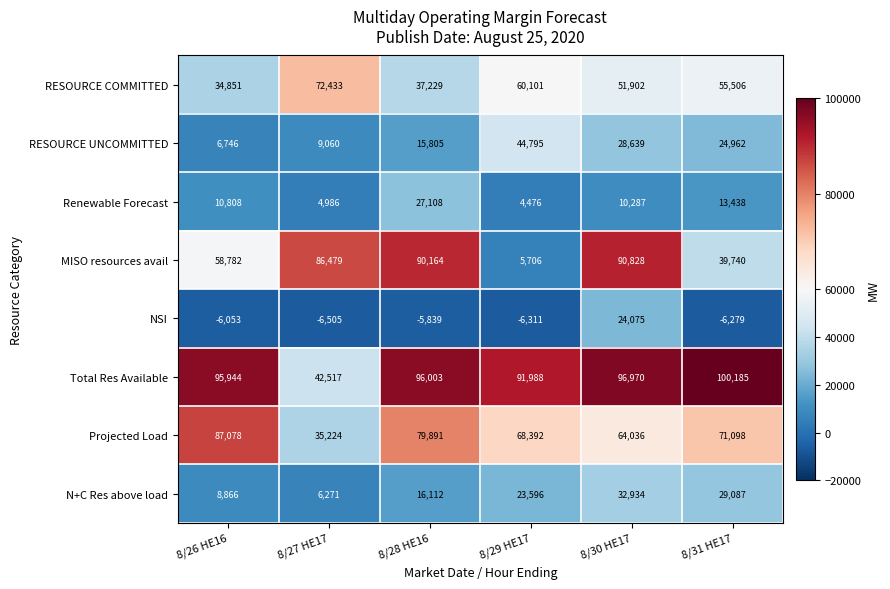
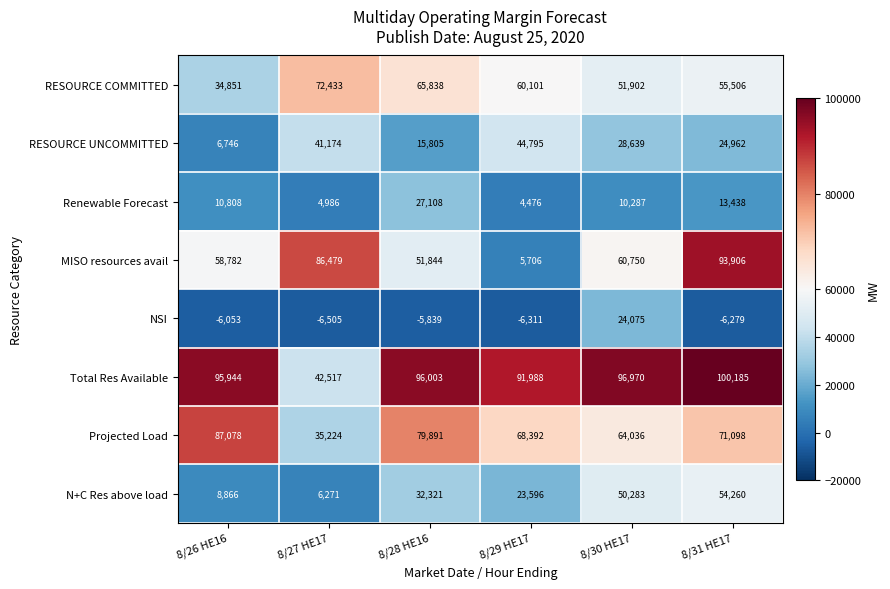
RESOURCE COMMITTED, 8/28 HE16: 37,229 -> 65,838
RESOURCE UNCOMMITTED, 8/27 HE17: 9,060 -> 41,174
MISO resources avail, 8/28 HE16: 90,164 -> 51,844
MISO resources avail, 8/30 HE17: 90,828 -> 60,750
MISO resources avail, 8/31 HE17: 39,740 -> 93,906
N+C Res above load, 8/28 HE16: 16,112 -> 32,321
N+C Res above load, 8/30 HE17: 32,934 -> 50,283
N+C Res above load, 8/31 HE17: 29,087 -> 54,260
